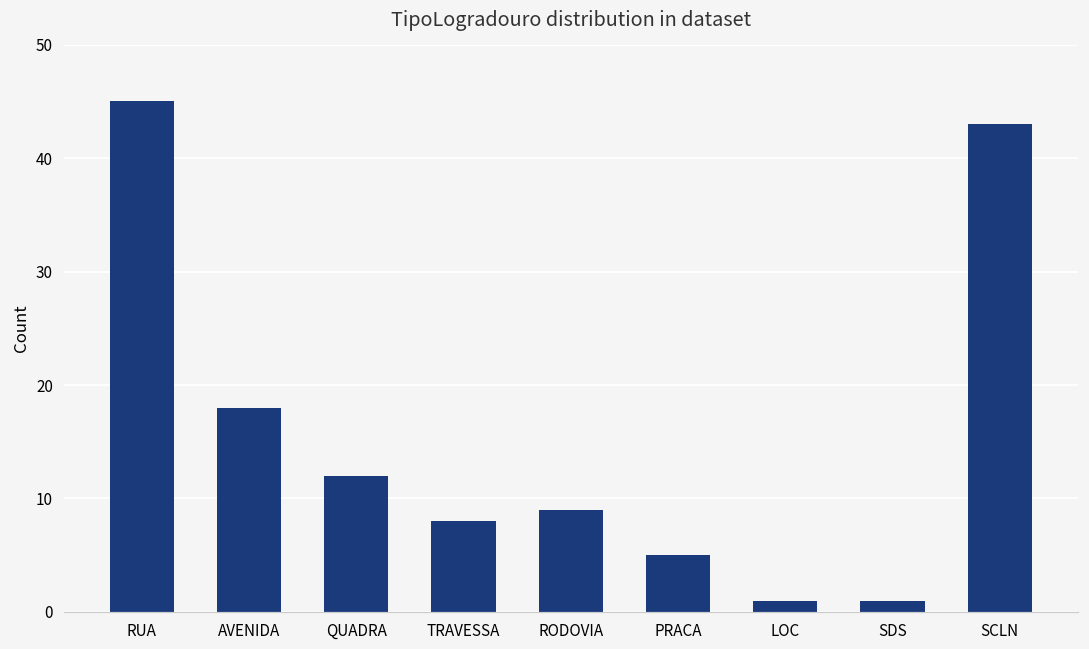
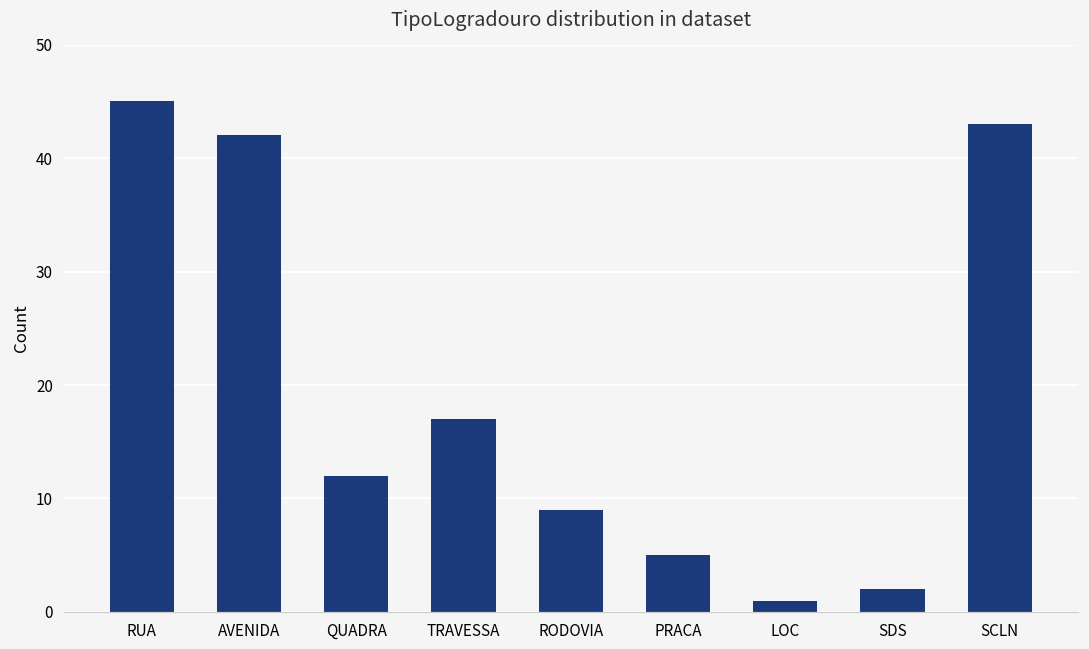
AVENIDA: 18 -> 42
TRAVESSA: 8 -> 17
SDS: 1 -> 2
